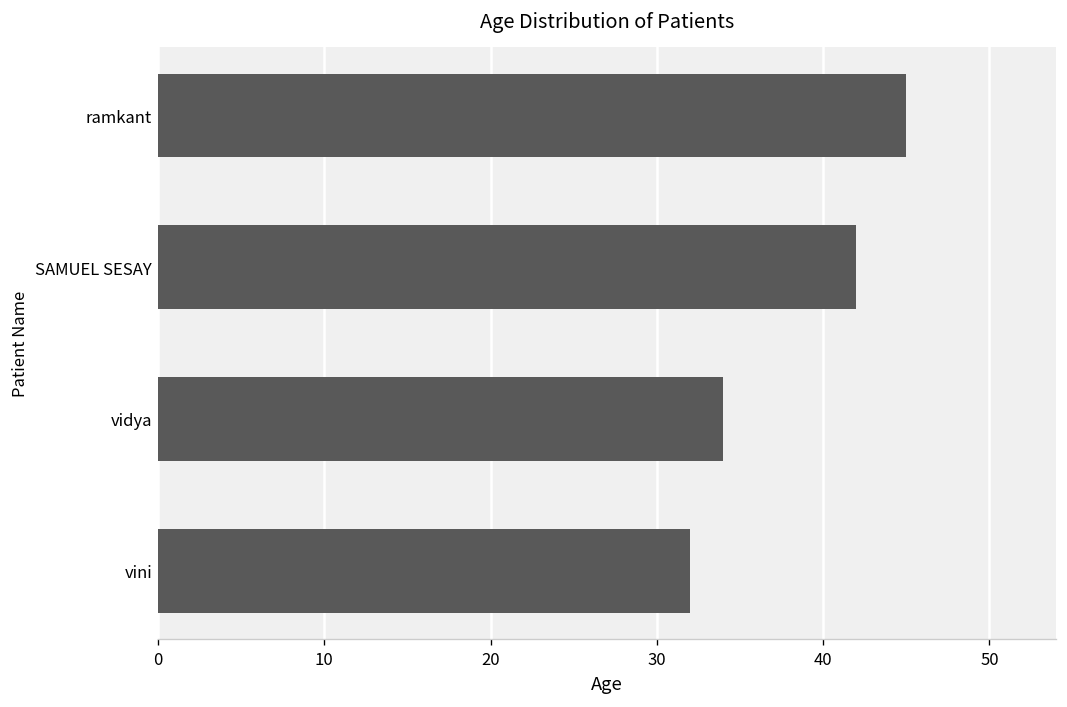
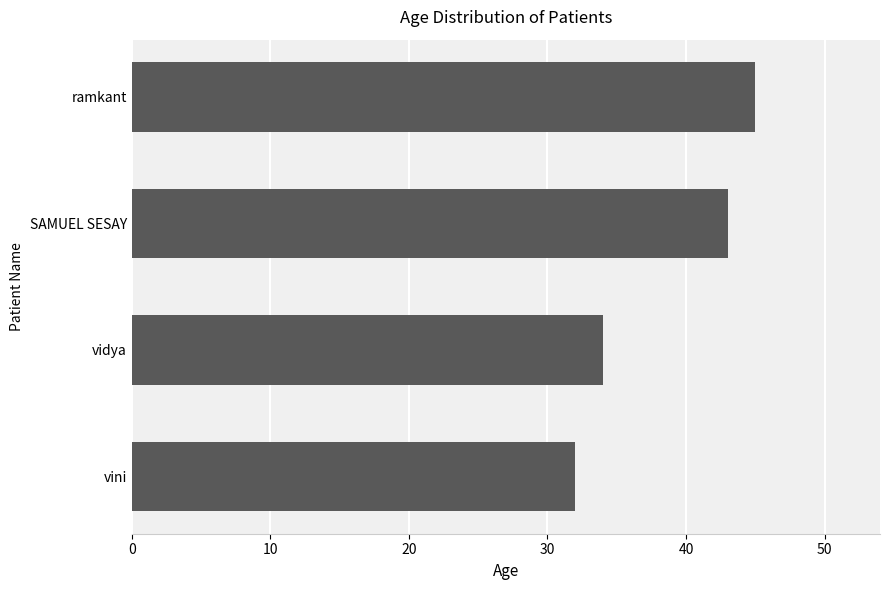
SAMUEL SESAY: 42 -> 43
